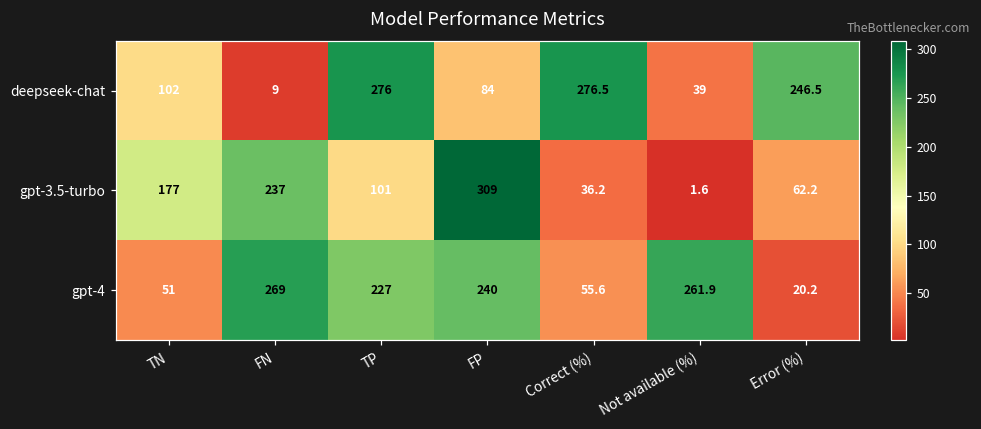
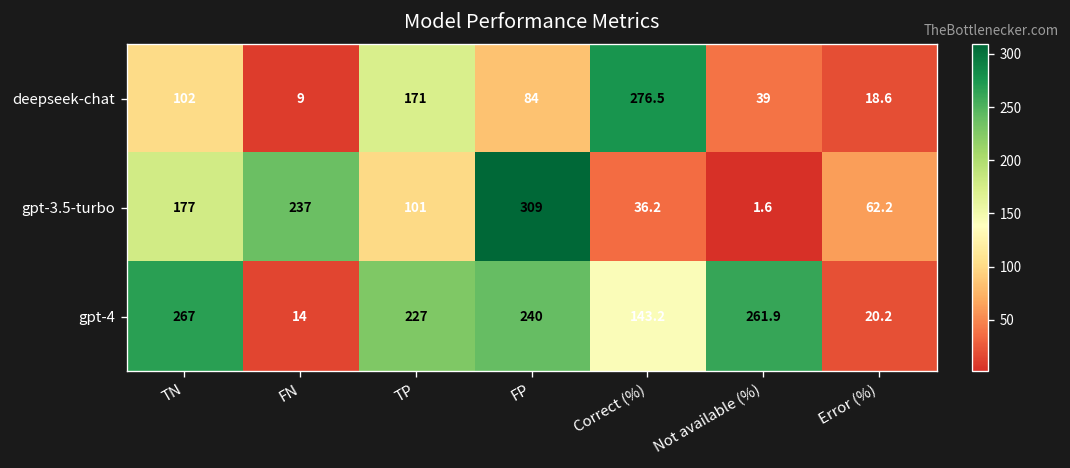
deepseek-chat, TP: 276 -> 171
deepseek-chat, Error (%): 246.5 -> 18.6
gpt-4, TN: 51 -> 267
gpt-4, FN: 269 -> 14
gpt-4, Correct (%): 55.6 -> 143.2
